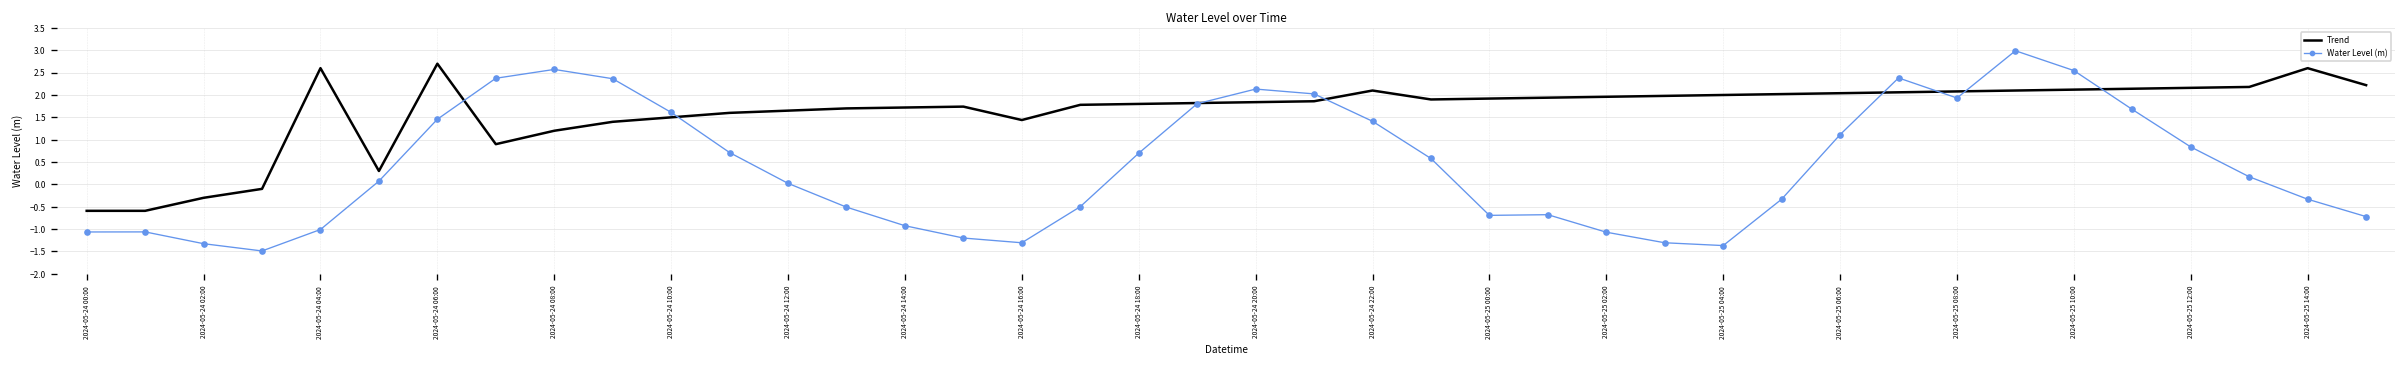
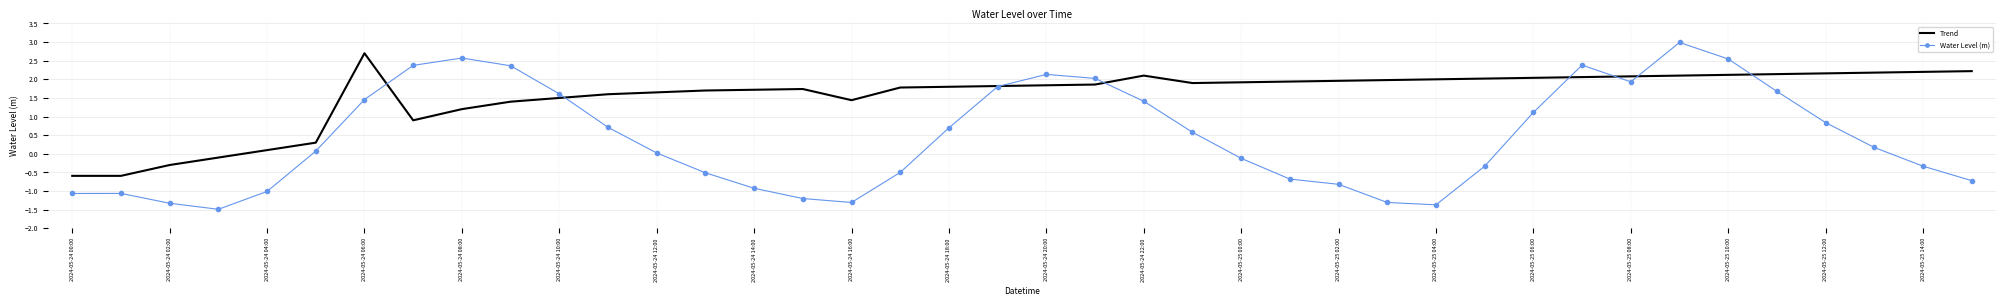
Trend, 2024-05-24 04:00: 2.6 -> 0.1
Water Level (m), 2024-05-25 00:00: -0.7 -> -0.1
Water Level (m), 2024-05-25 02:00: -1.1 -> -0.8
Trend, 2024-05-25 14:00: 2.6 -> 2.2
